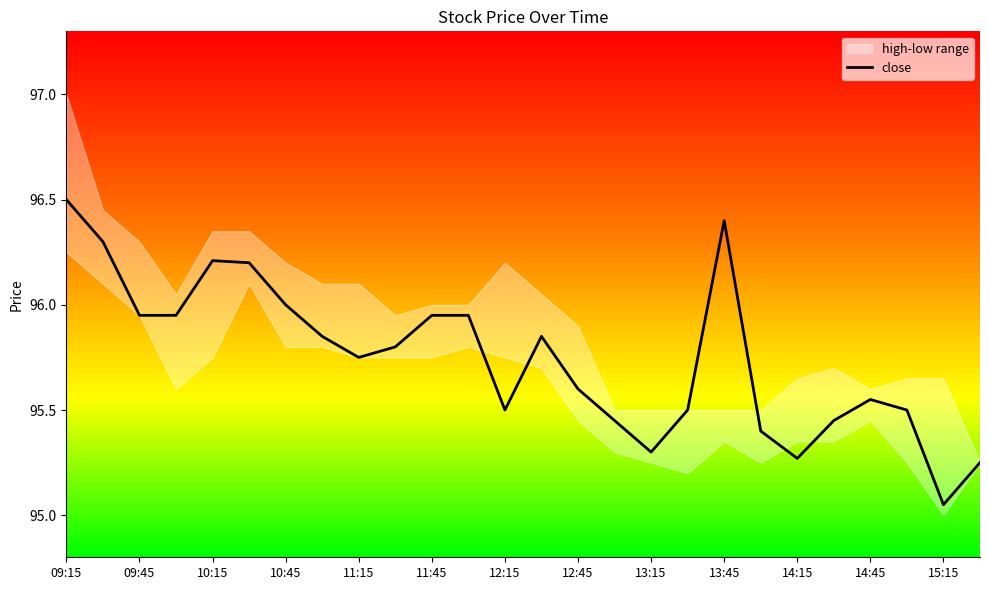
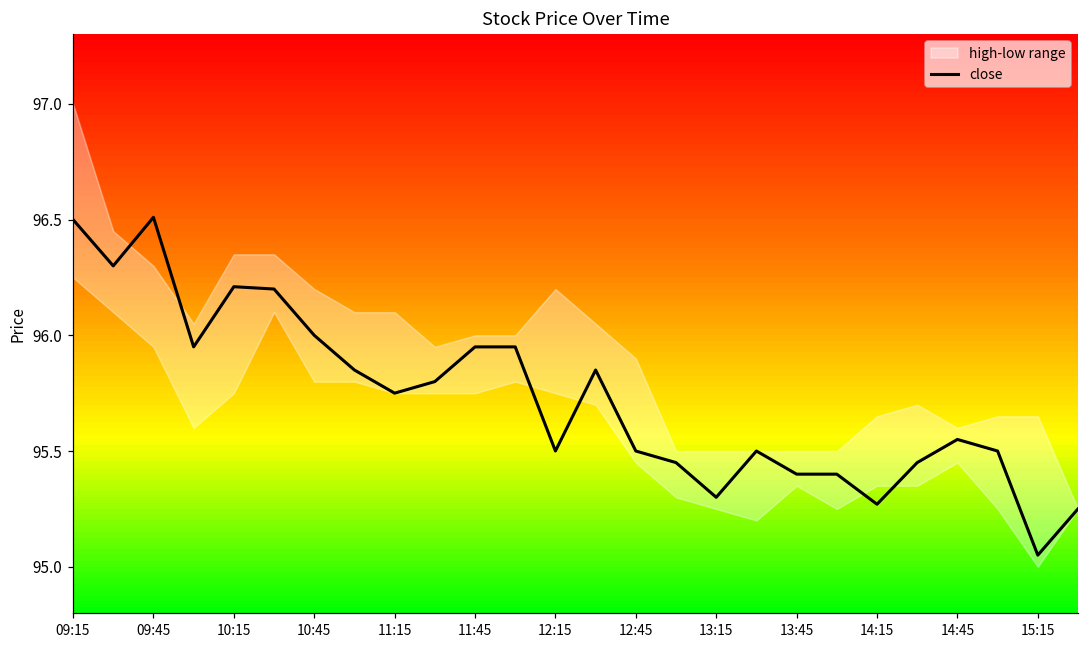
close, 09:45: 95.95 -> 96.51
close, 12:45: 95.6 -> 95.5
close, 13:45: 96.4 -> 95.4
